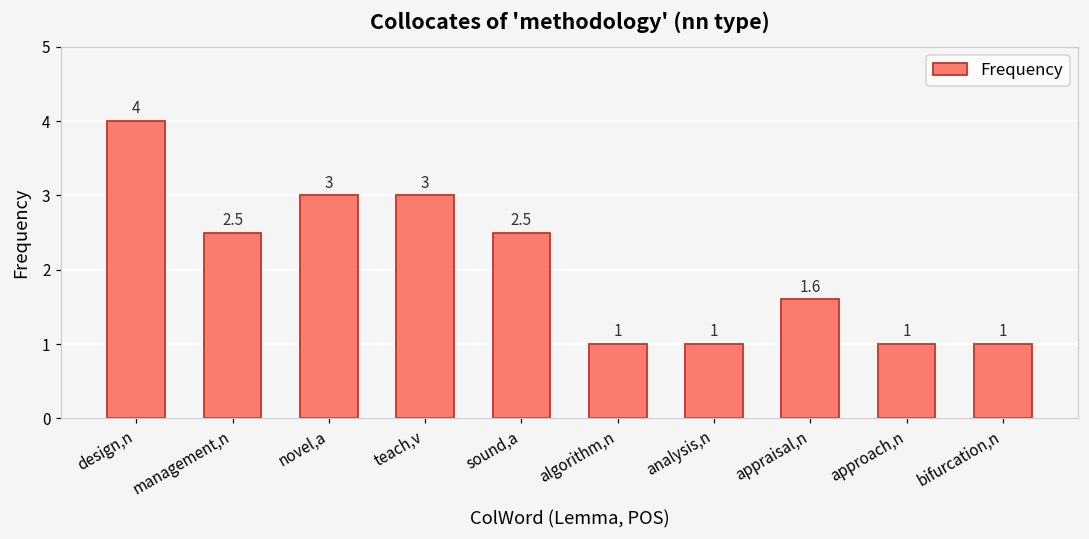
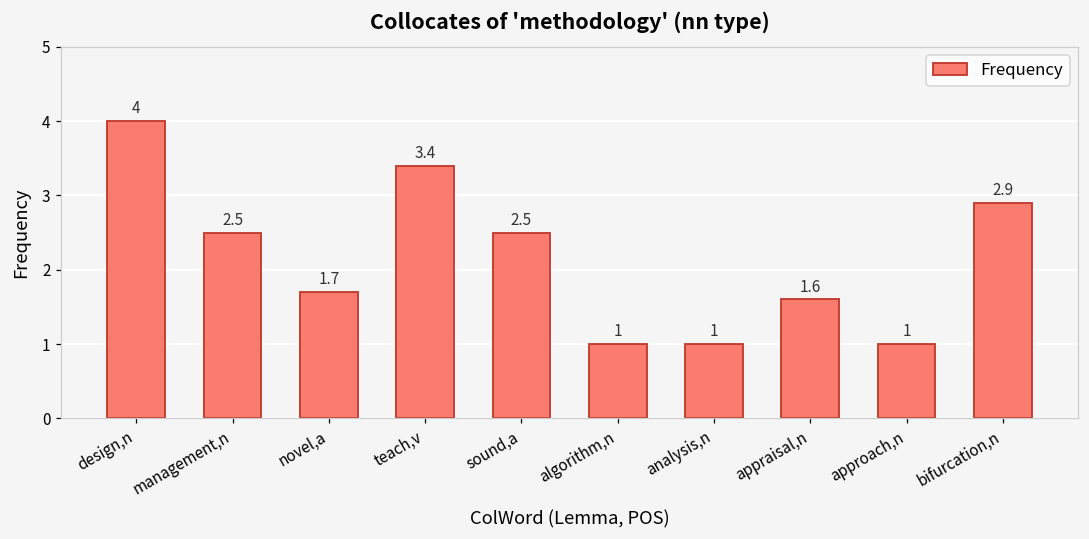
novel,a: 3 -> 1.7
teach,v: 3 -> 3.4
bifurcation,n: 1 -> 2.9
